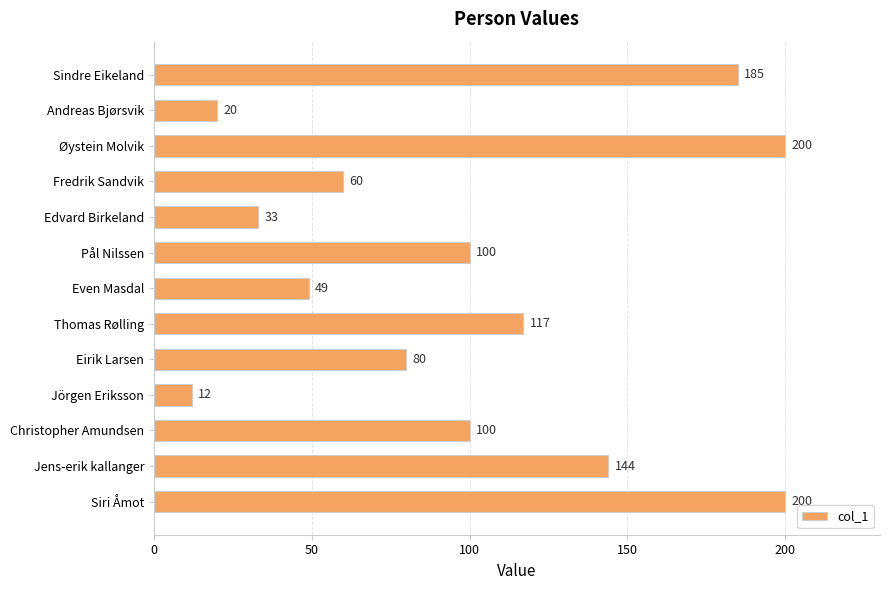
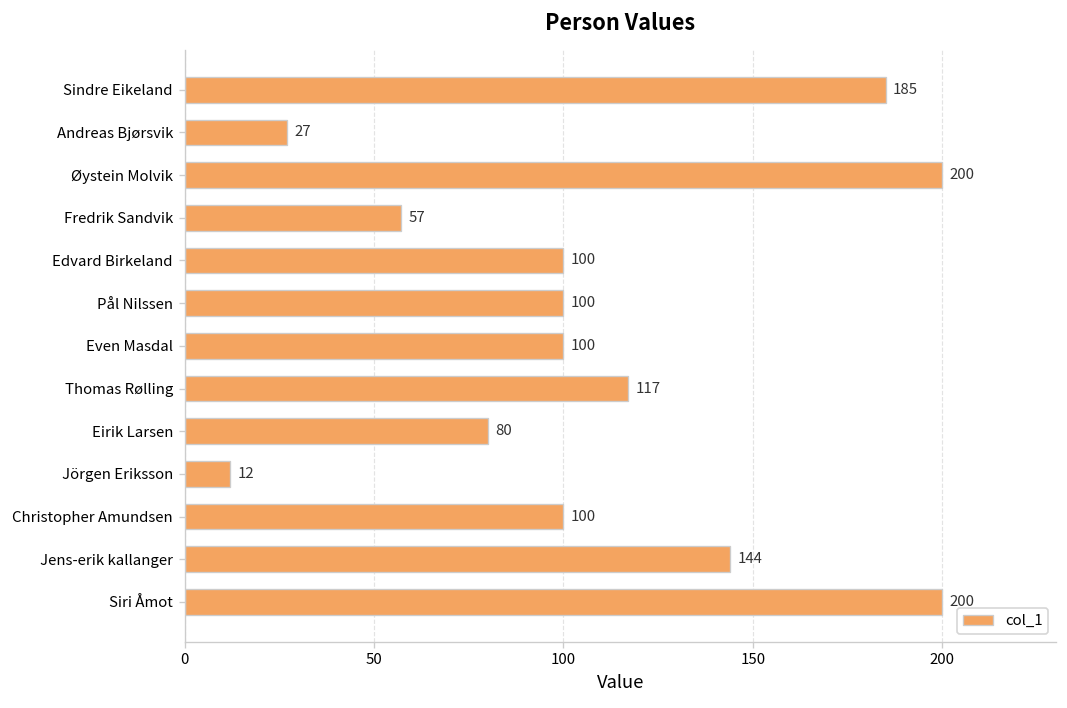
Andreas Bjørsvik: 20 -> 27
Fredrik Sandvik: 60 -> 57
Edvard Birkeland: 33 -> 100
Even Masdal: 49 -> 100
